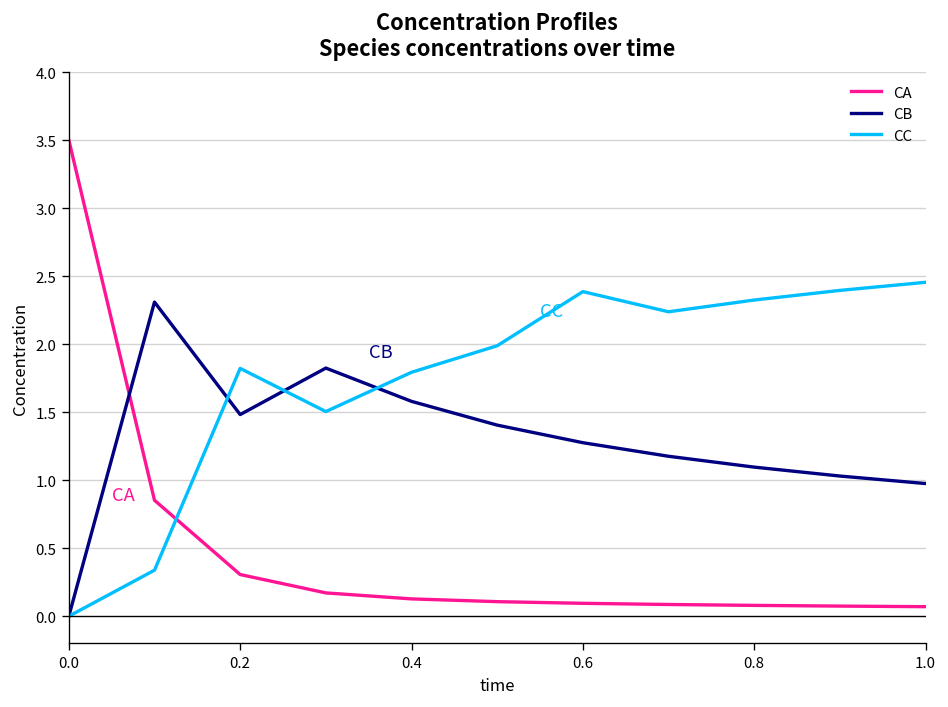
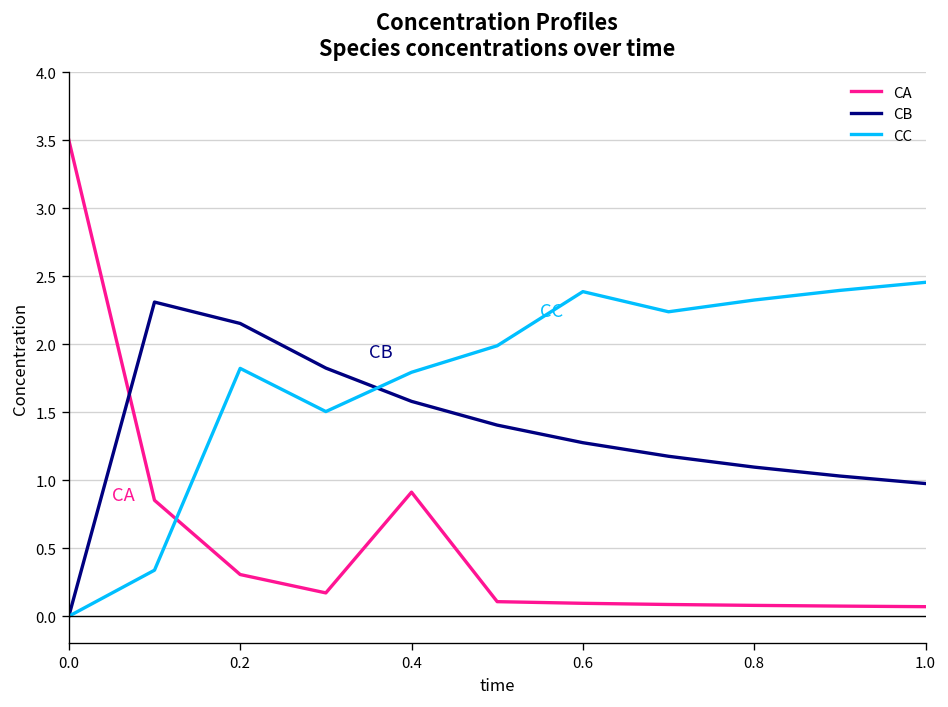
CB, 0.2: 1.48 -> 2.15
CA, 0.4: 0.13 -> 0.91
